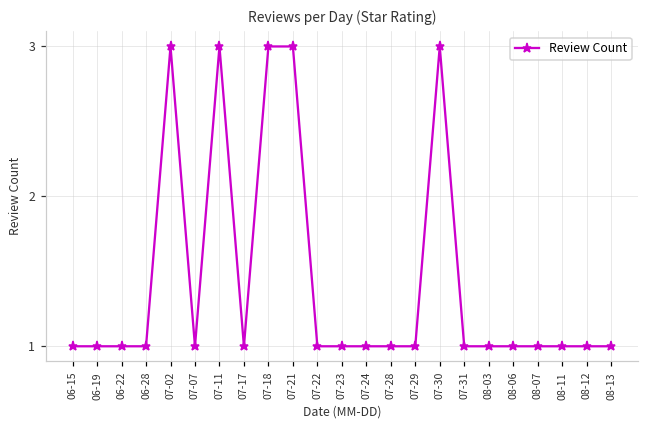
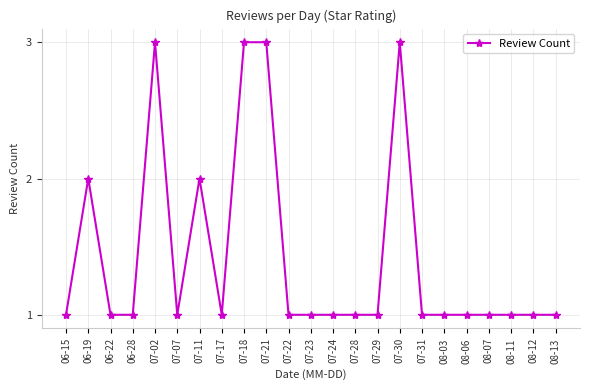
06-19: 1 -> 2
07-11: 3 -> 2
